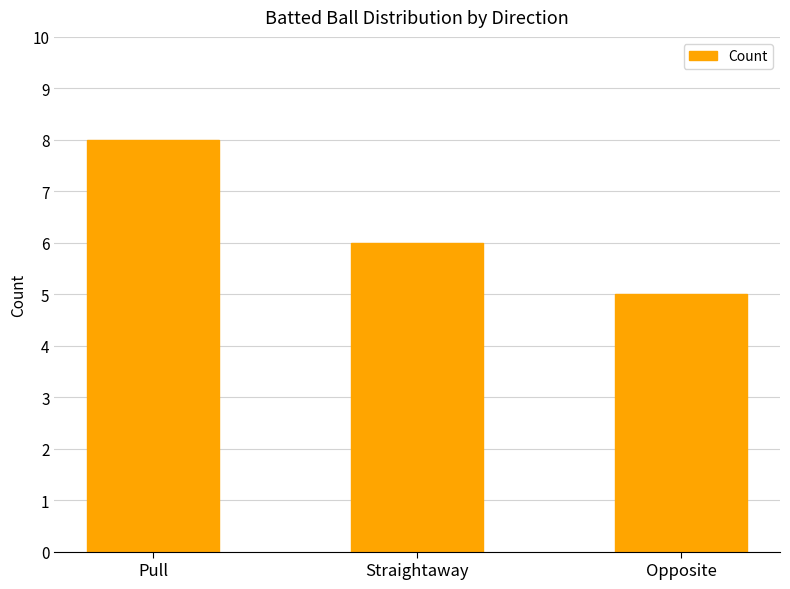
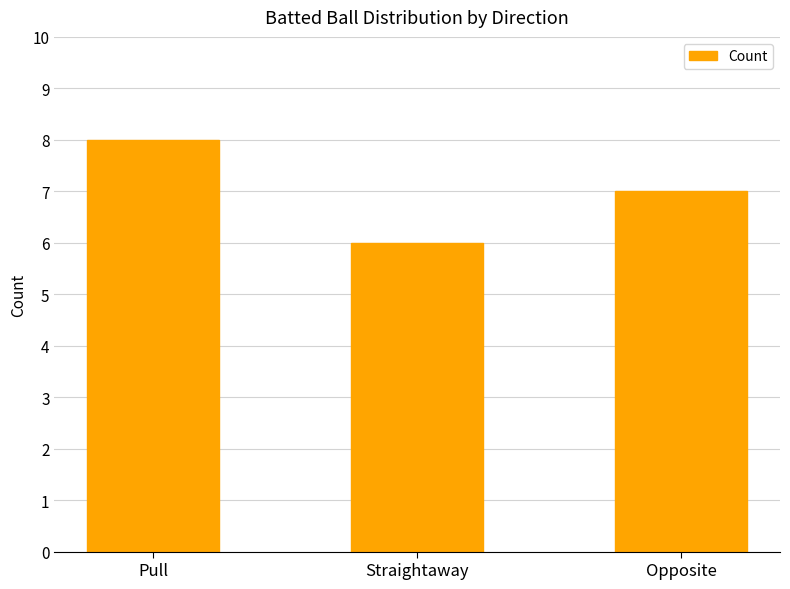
Opposite: 5 -> 7
